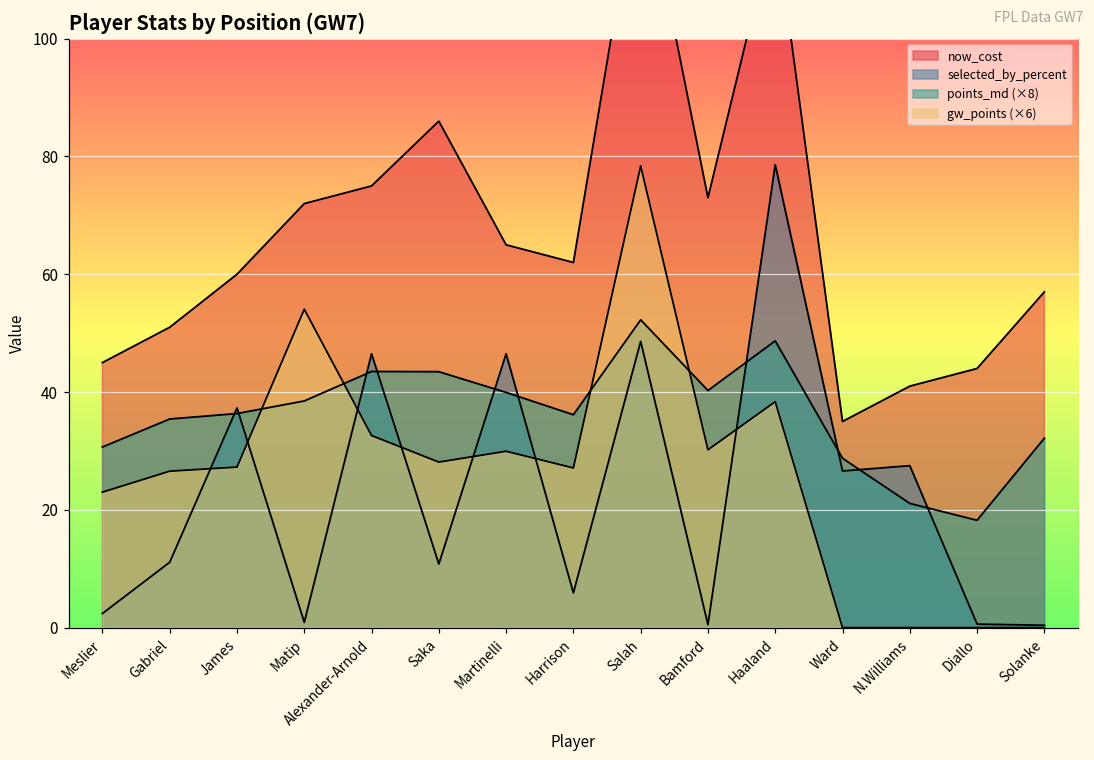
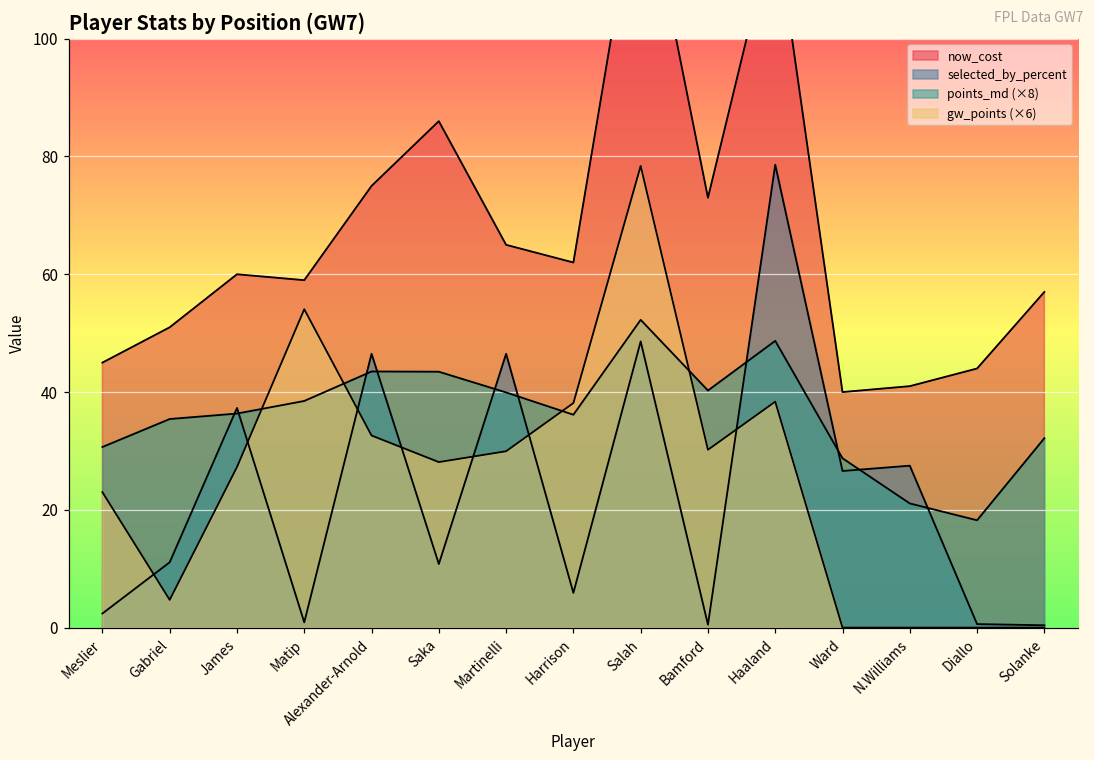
gw_points (×6), Gabriel: 27 -> 5
now_cost, Matip: 72 -> 59
gw_points (×6), Harrison: 27 -> 38
now_cost, Ward: 35 -> 40
